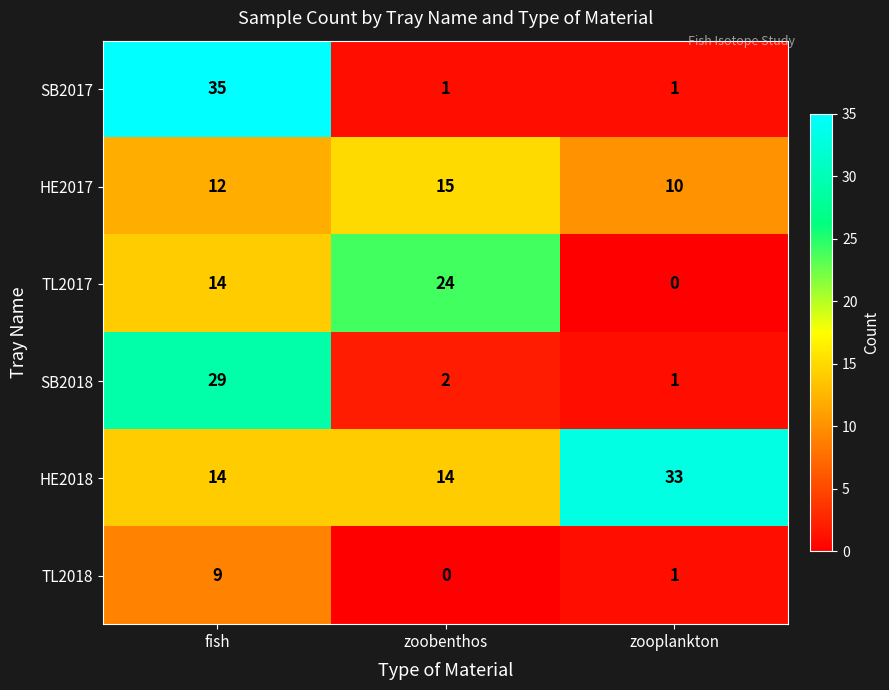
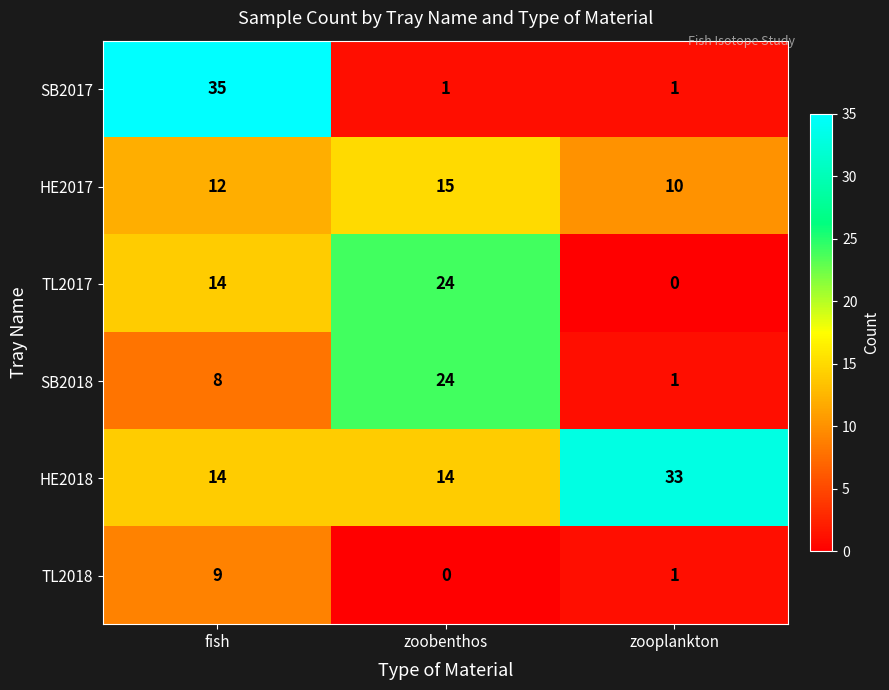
SB2018, fish: 29 -> 8
SB2018, zoobenthos: 2 -> 24
